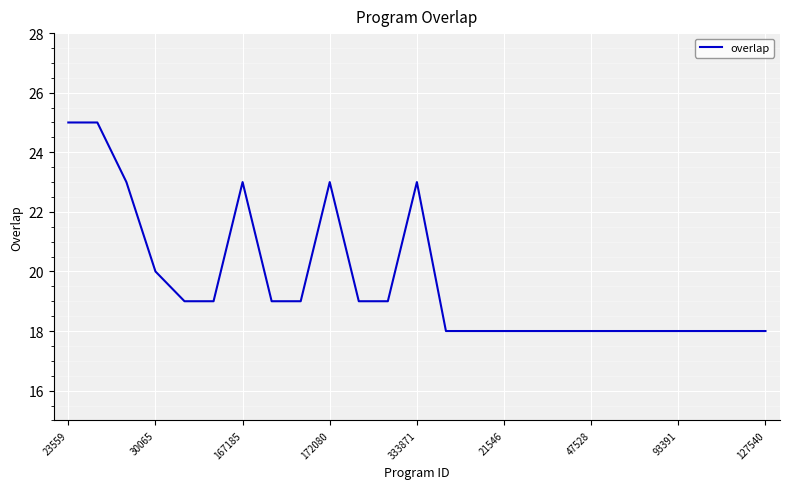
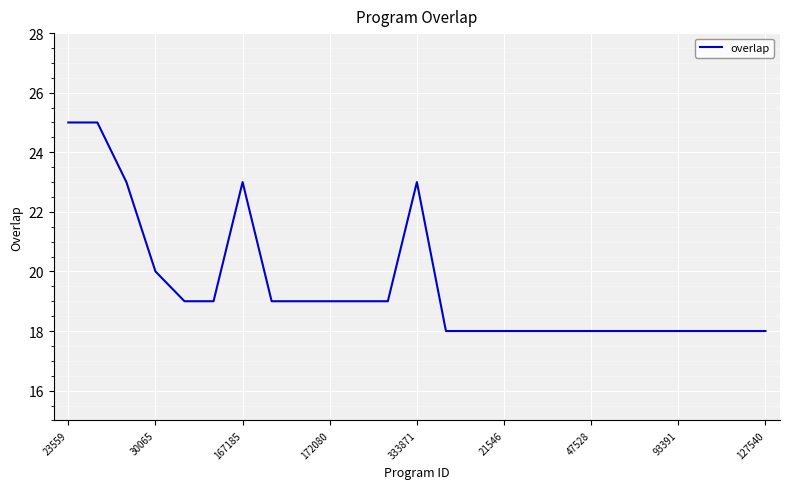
172080: 23 -> 19
